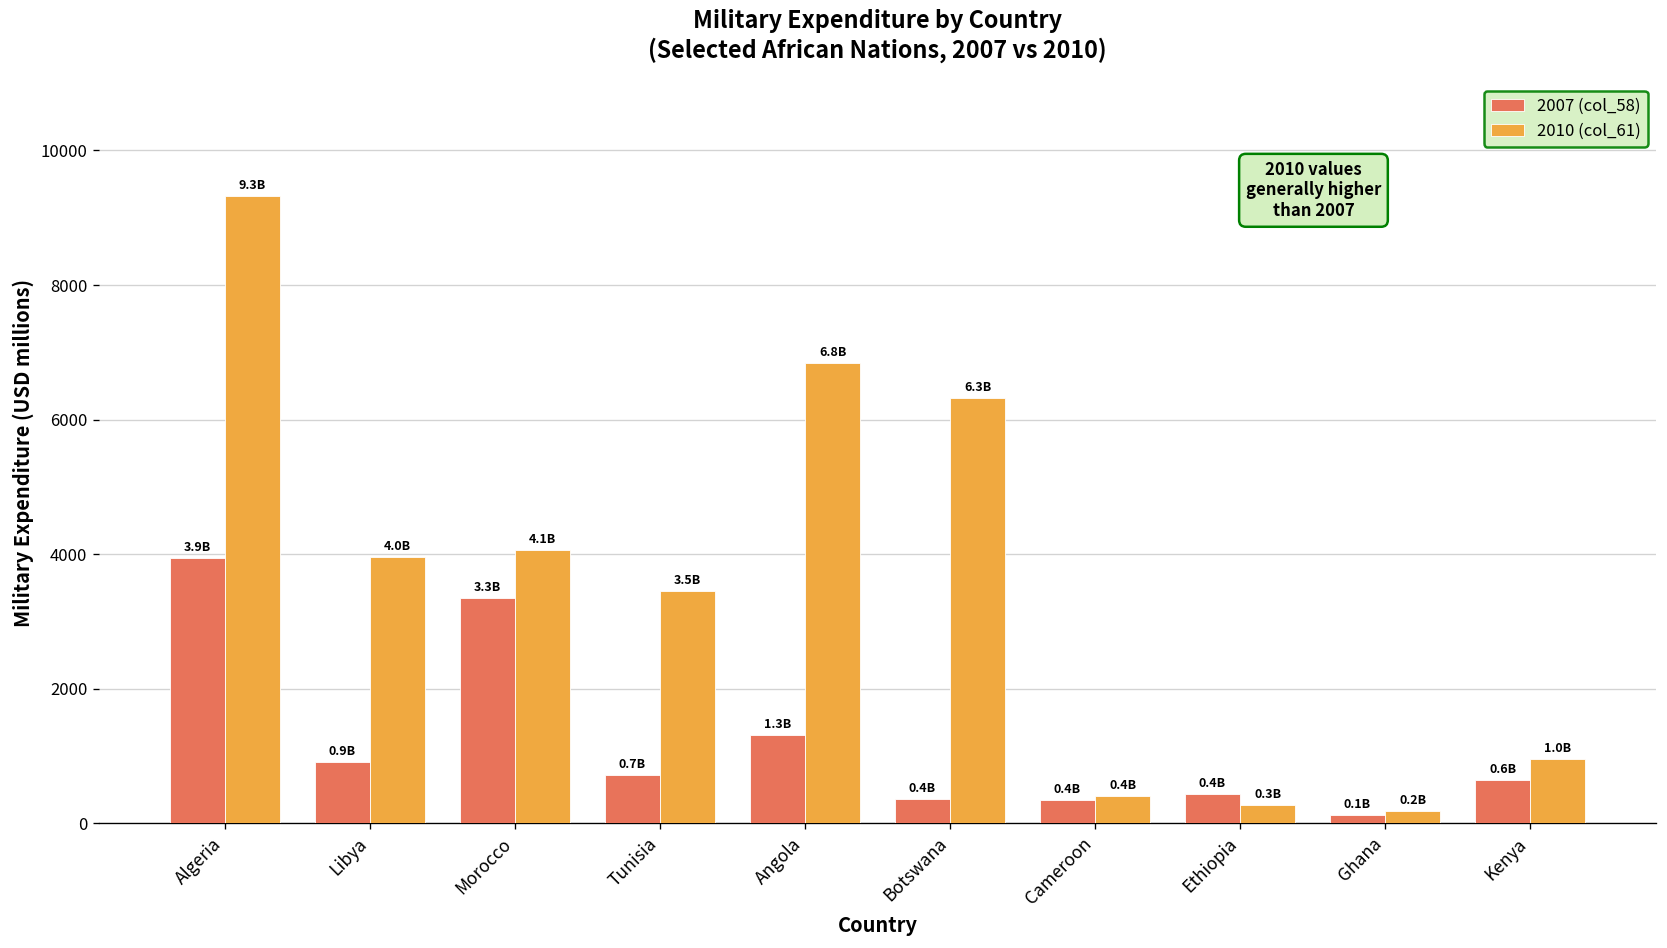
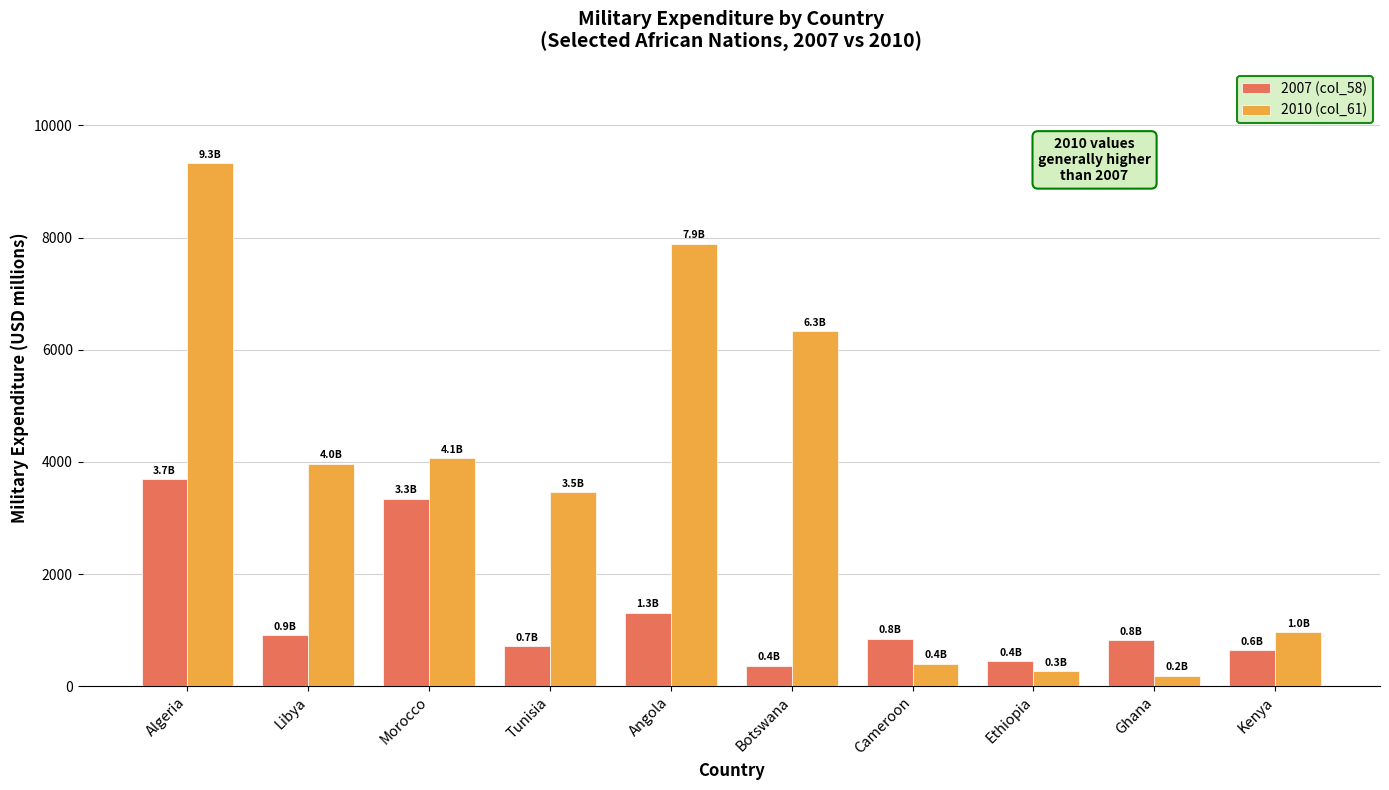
2007 (col_58), Algeria: 3.9B -> 3.7B
2010 (col_61), Angola: 6.8B -> 7.9B
2007 (col_58), Cameroon: 0.4B -> 0.8B
2007 (col_58), Ghana: 0.1B -> 0.8B
